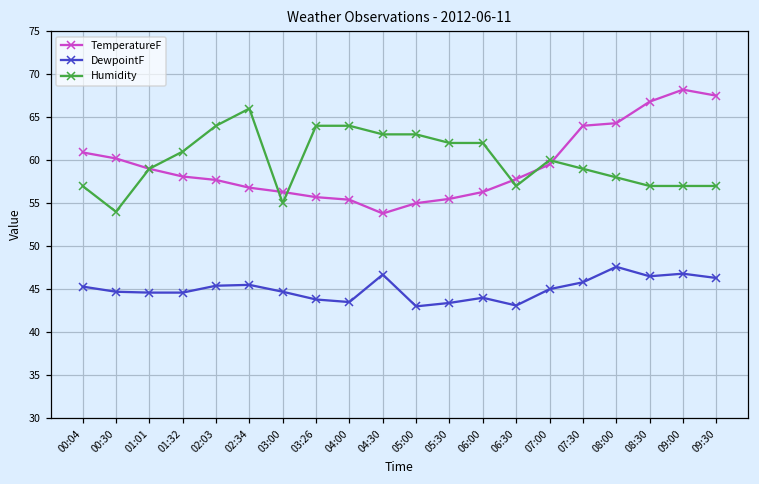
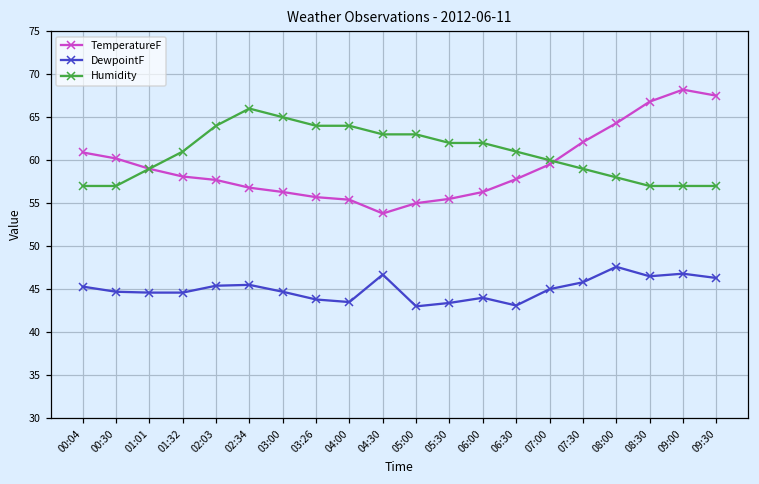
Humidity, 00:30: 54 -> 57
Humidity, 03:00: 55 -> 65
Humidity, 06:30: 57 -> 61
TemperatureF, 07:30: 64 -> 62
